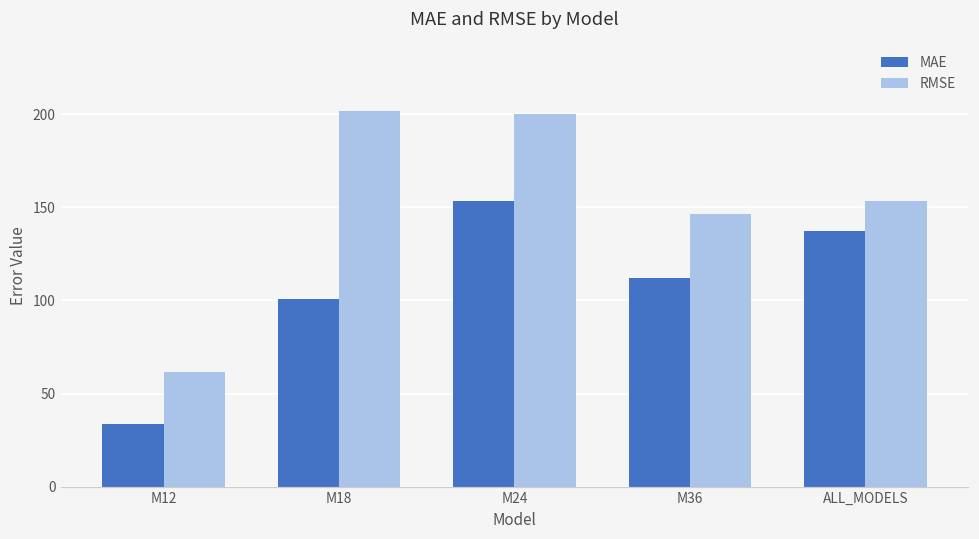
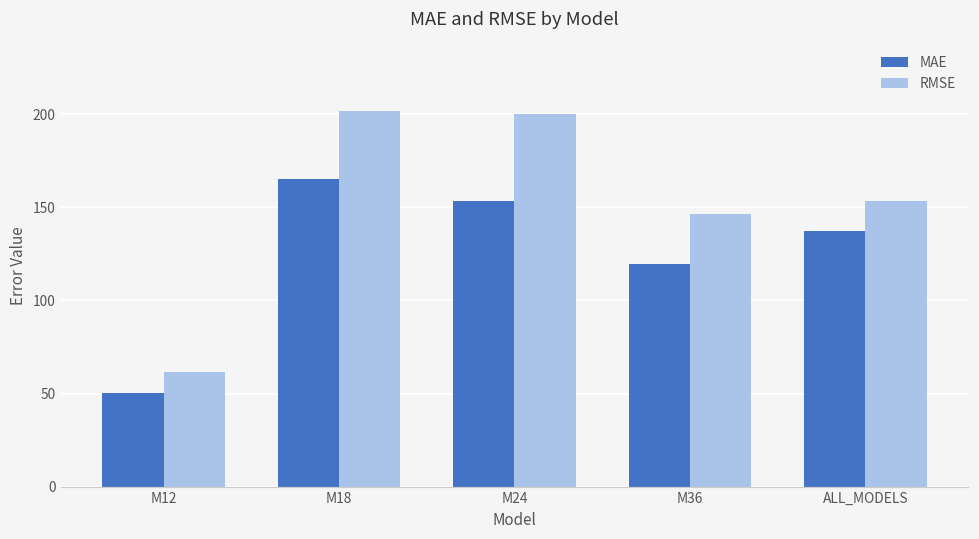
MAE, M12: 33 -> 50
MAE, M18: 101 -> 165
MAE, M36: 112 -> 120
